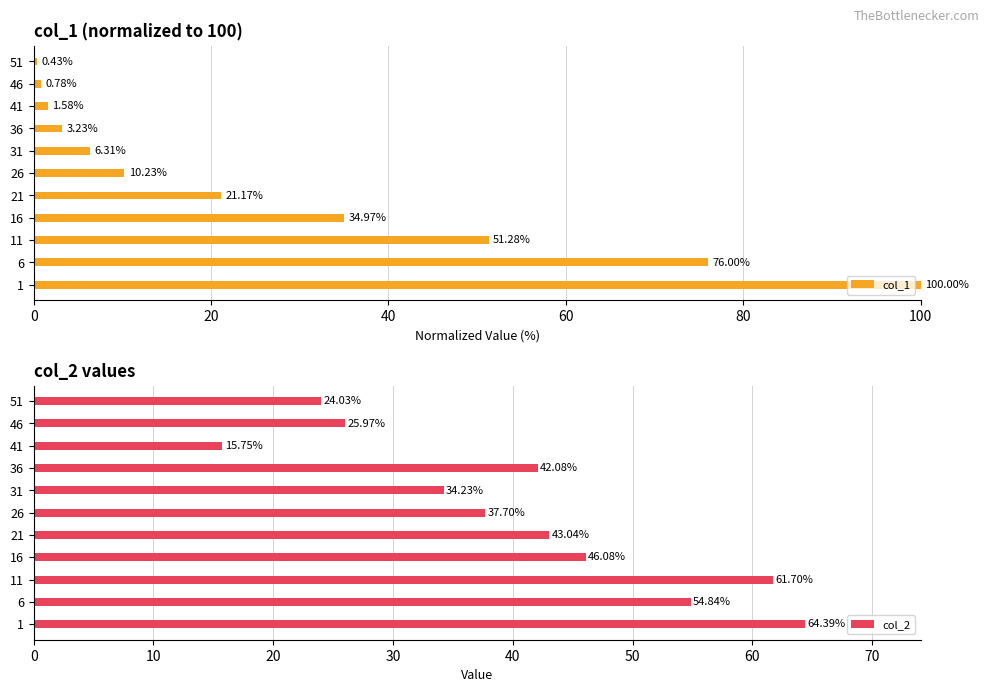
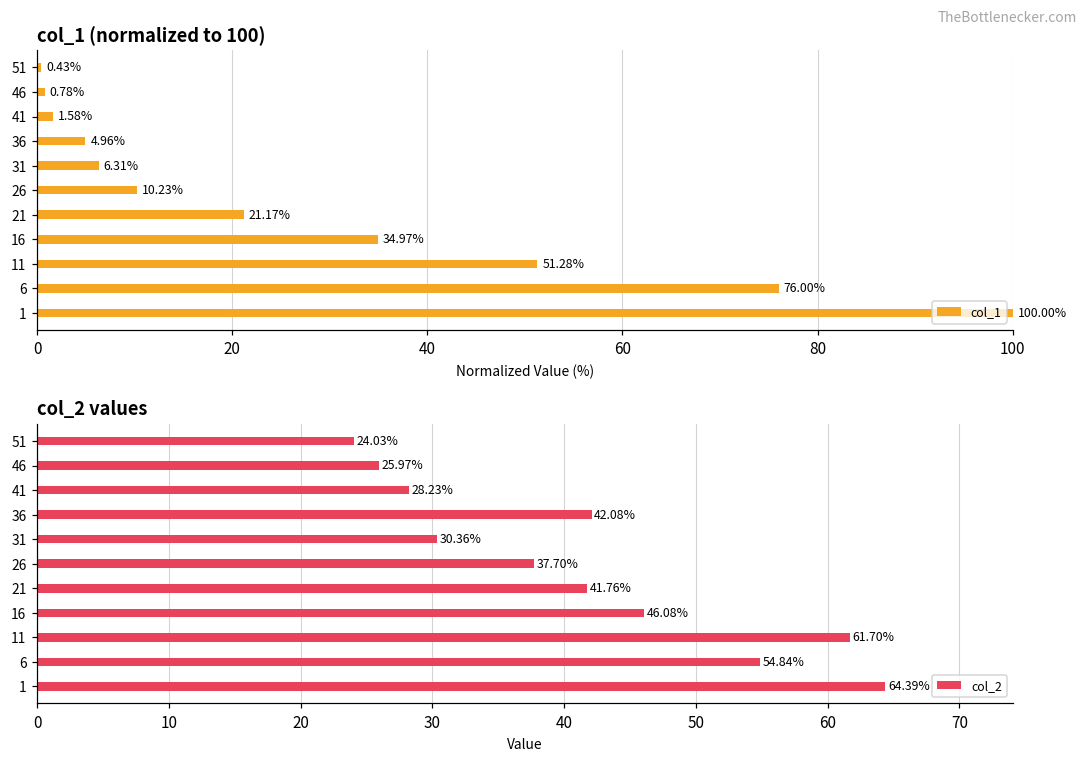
col_1 (normalized to 100), 36: 3.23% -> 4.96%
col_2 values, 41: 15.75% -> 28.23%
col_2 values, 31: 34.23% -> 30.36%
col_2 values, 21: 43.04% -> 41.76%
